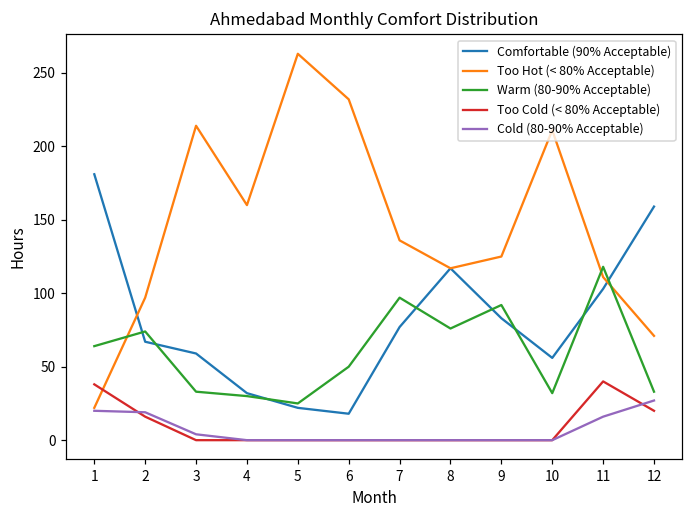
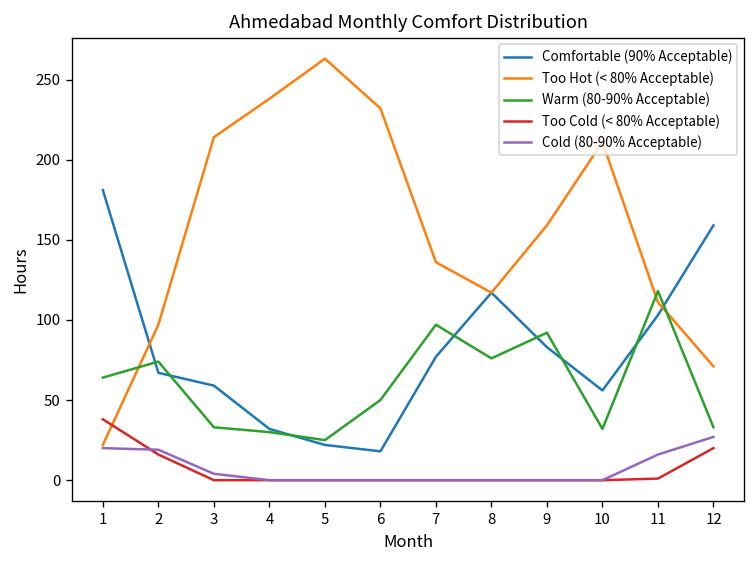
Too Hot (< 80% Acceptable), 4: 160 -> 238
Too Hot (< 80% Acceptable), 9: 125 -> 159
Too Cold (< 80% Acceptable), 11: 40 -> 1
